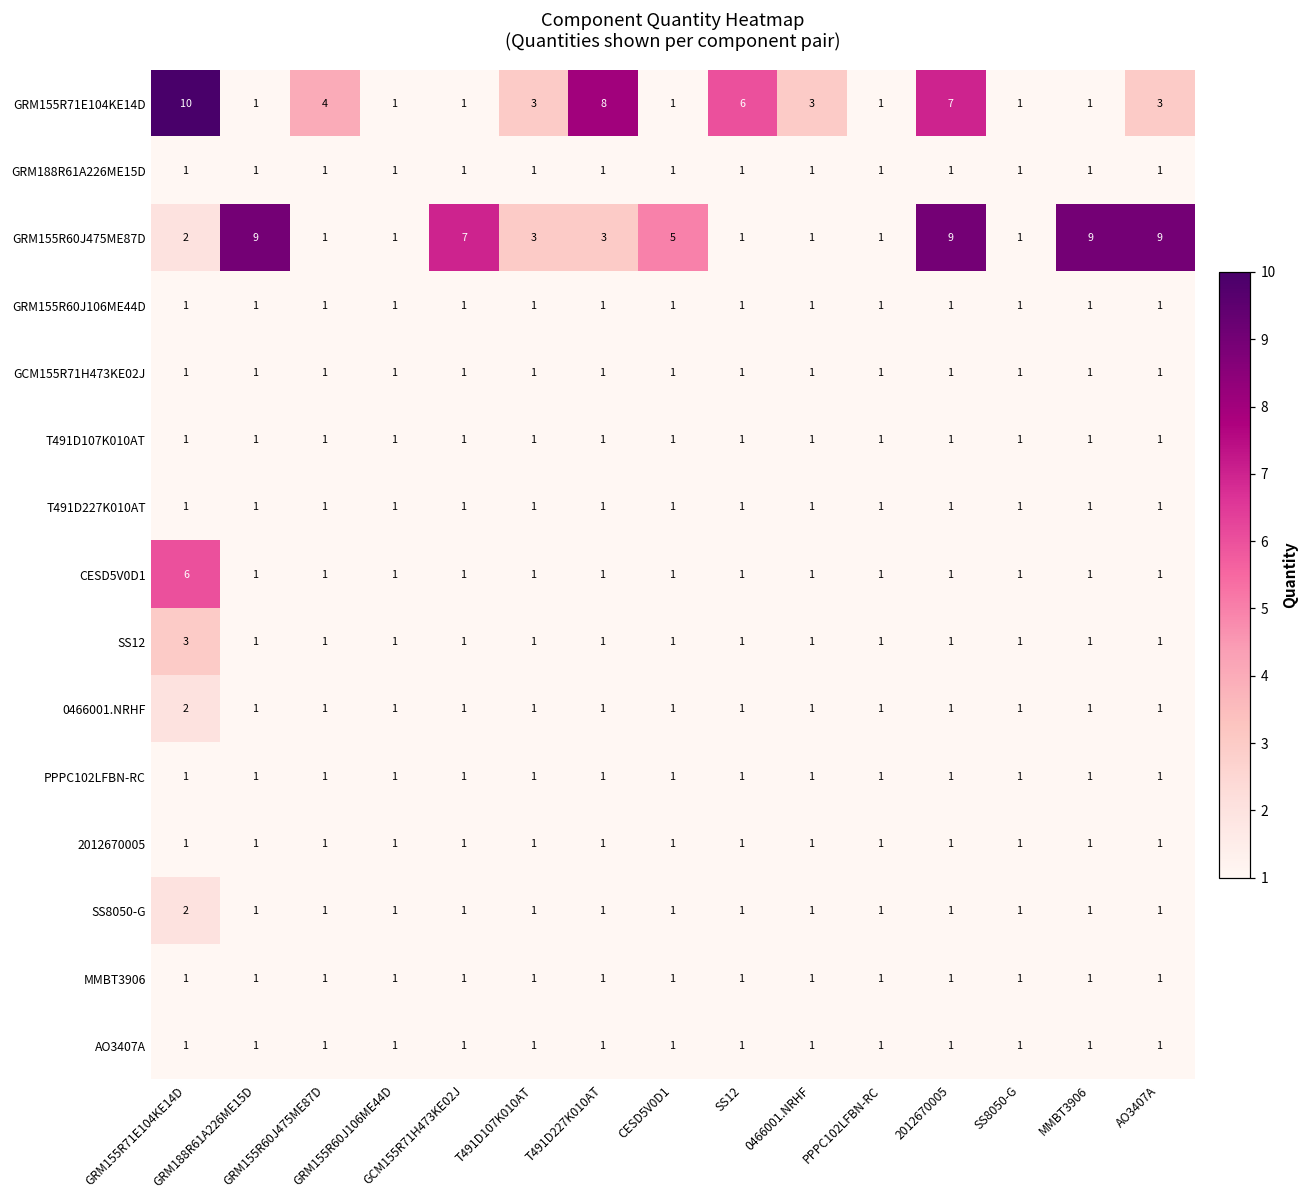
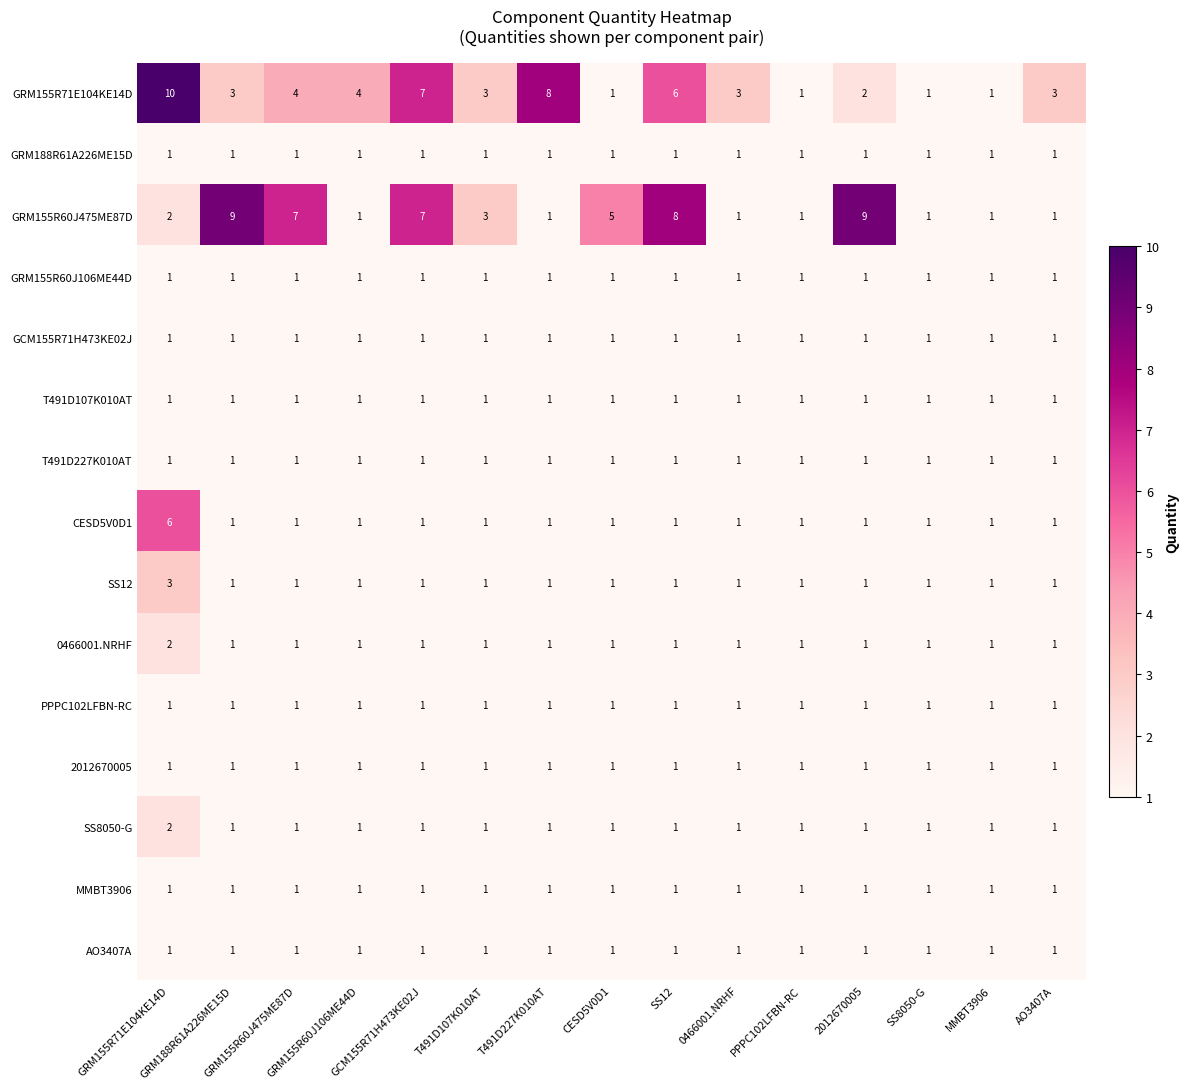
GRM155R71E104KE14D, GRM188R61A226ME15D: 1 -> 3
GRM155R71E104KE14D, GRM155R60J106ME44D: 1 -> 4
GRM155R71E104KE14D, GCM155R71H473KE02J: 1 -> 7
GRM155R71E104KE14D, 2012670005: 7 -> 2
GRM155R60J475ME87D, GRM155R60J475ME87D: 1 -> 7
GRM155R60J475ME87D, T491D227K010AT: 3 -> 1
GRM155R60J475ME87D, SS12: 1 -> 8
GRM155R60J475ME87D, MMBT3906: 9 -> 1
GRM155R60J475ME87D, AO3407A: 9 -> 1
